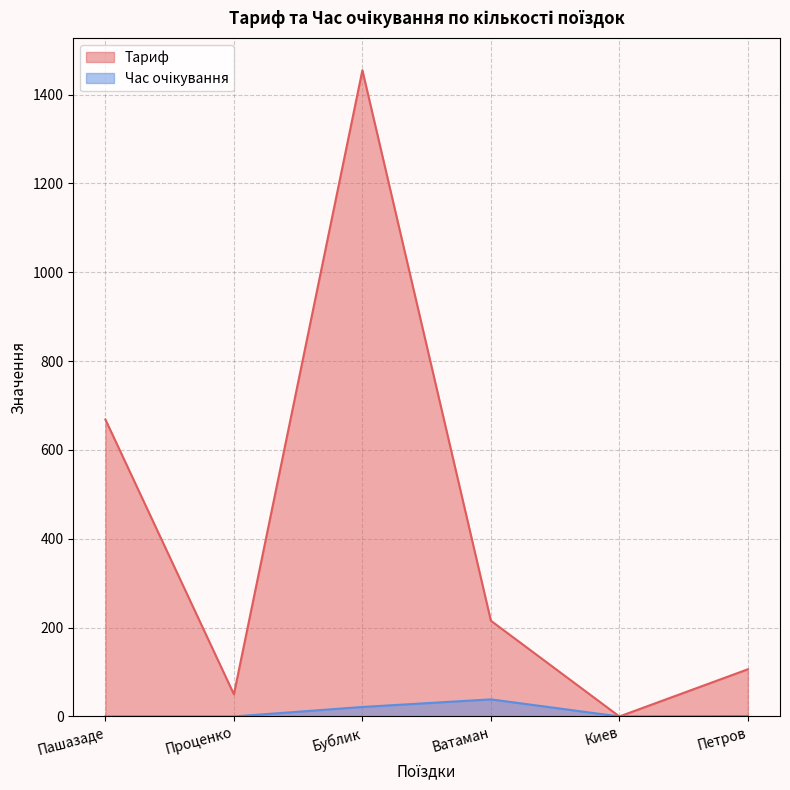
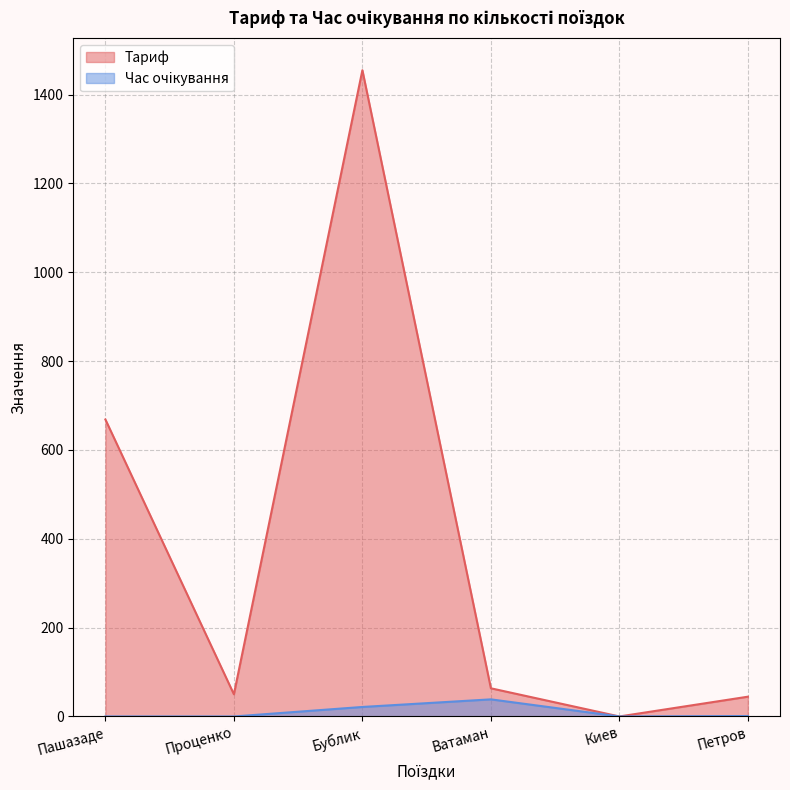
Тариф, Ватаман: 220 -> 60
Тариф, Петров: 110 -> 40
